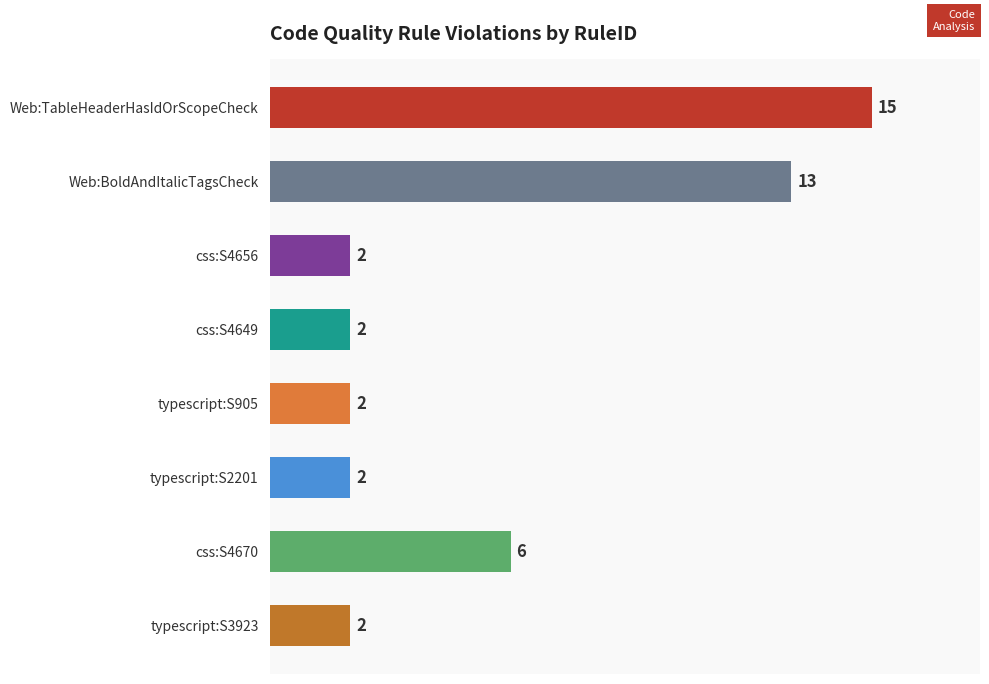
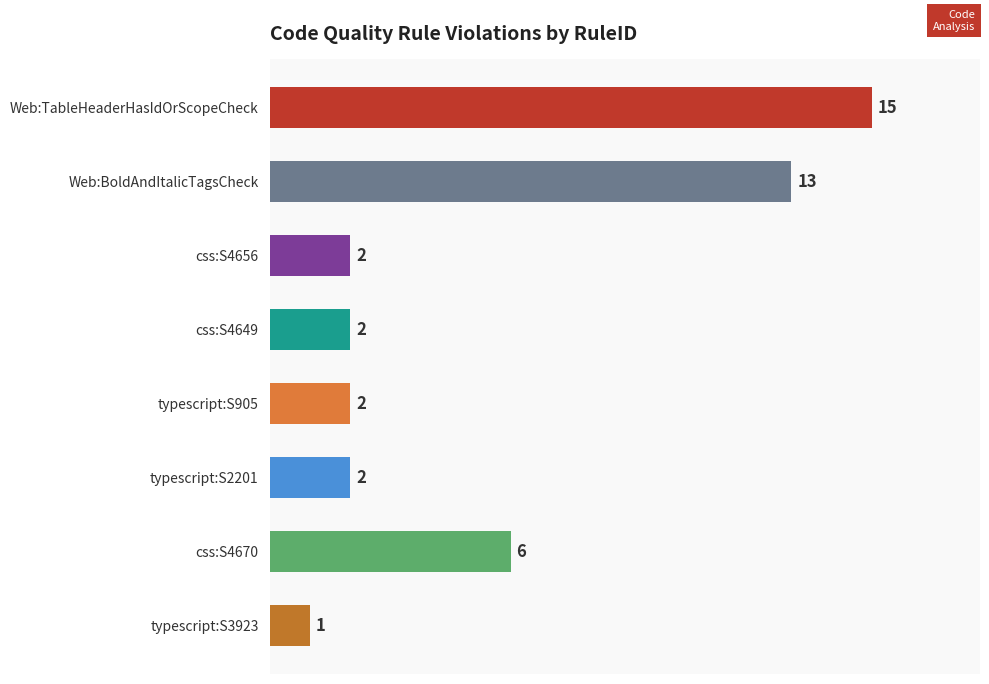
typescript:S3923: 2 -> 1
